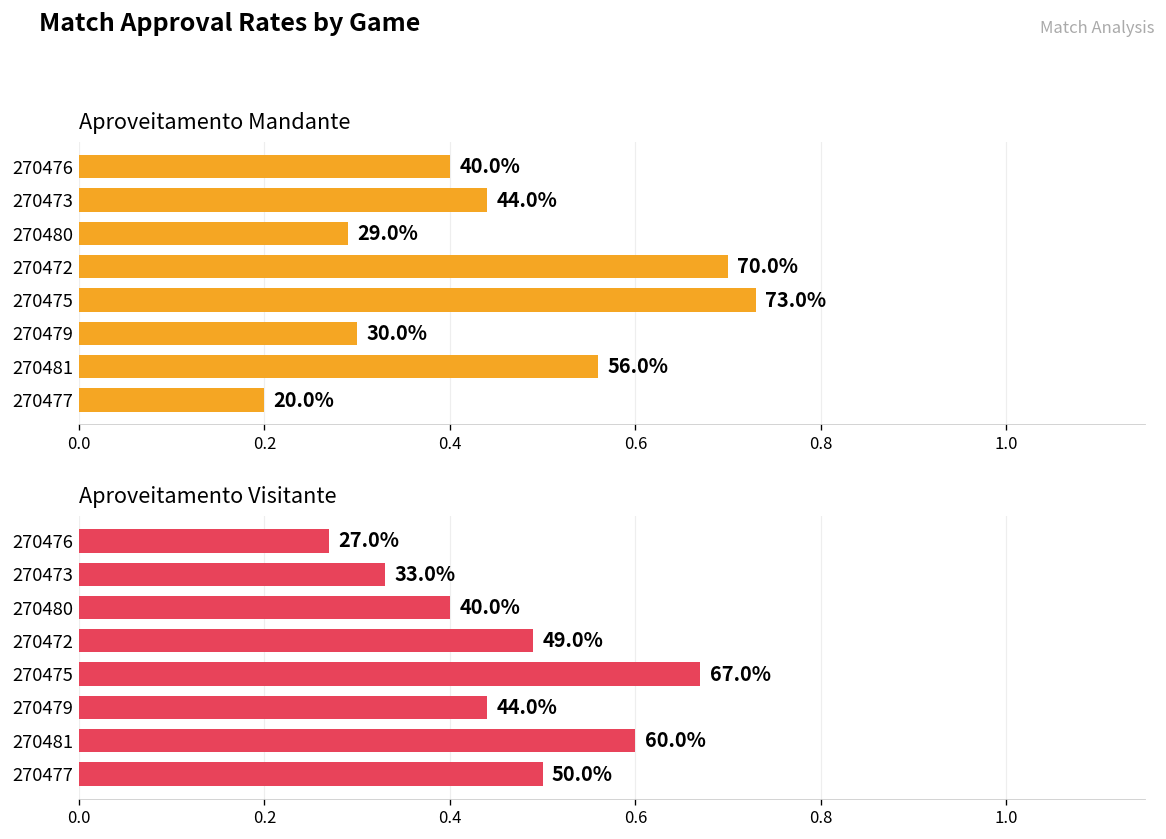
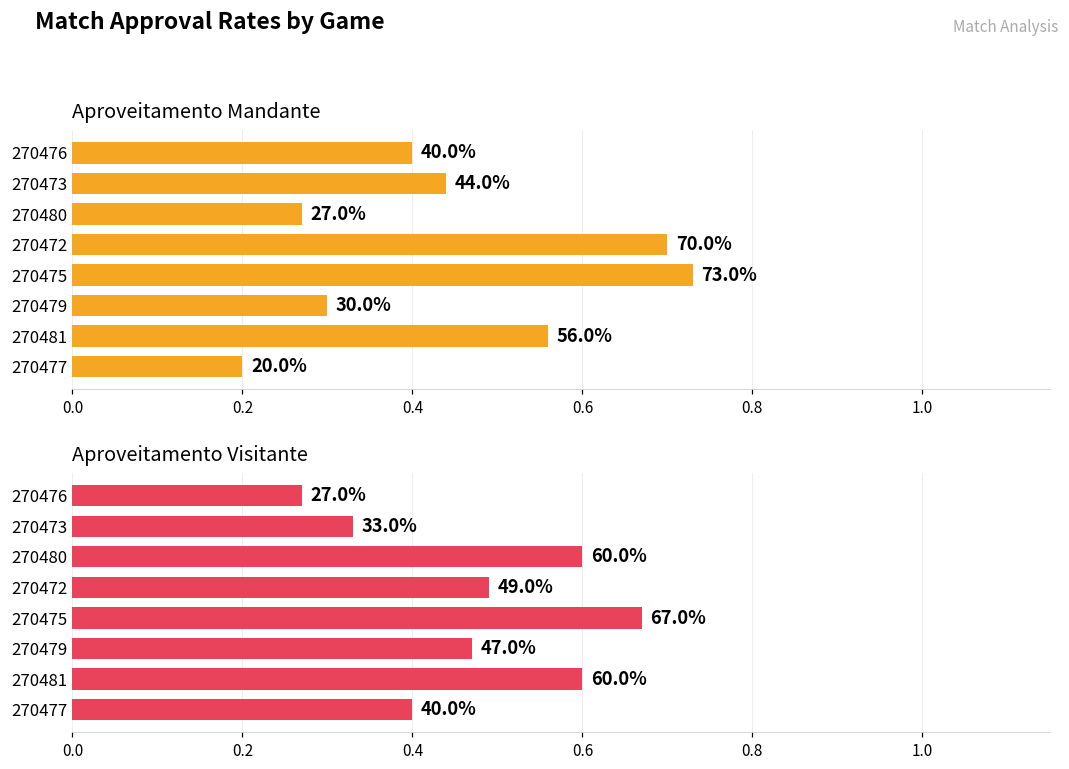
Aproveitamento Mandante, 270480: 29.0% -> 27.0%
Aproveitamento Visitante, 270480: 40.0% -> 60.0%
Aproveitamento Visitante, 270479: 44.0% -> 47.0%
Aproveitamento Visitante, 270477: 50.0% -> 40.0%
